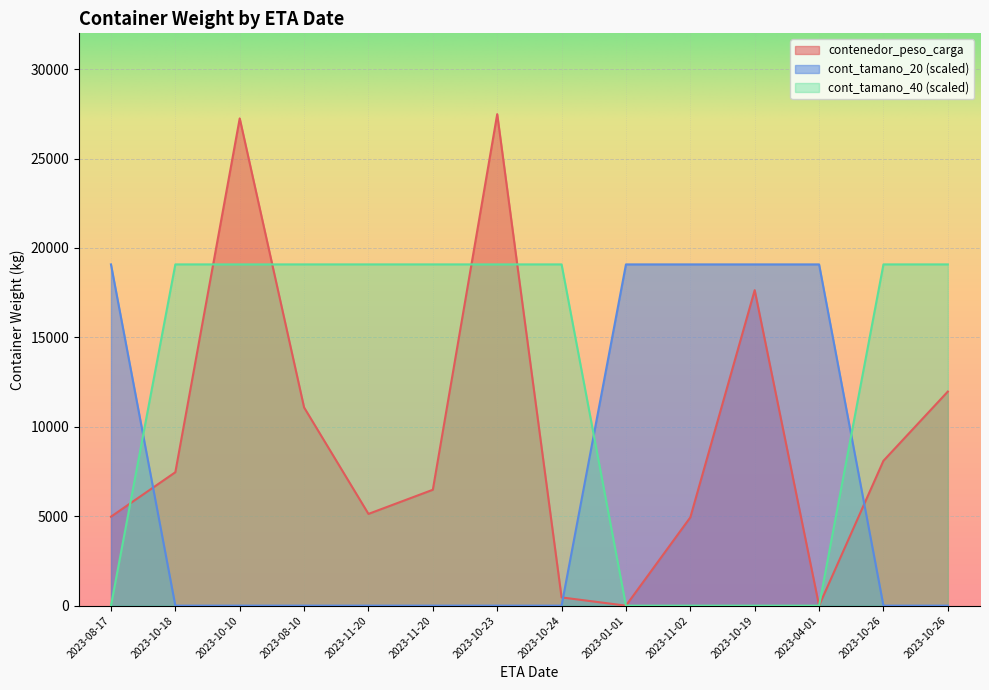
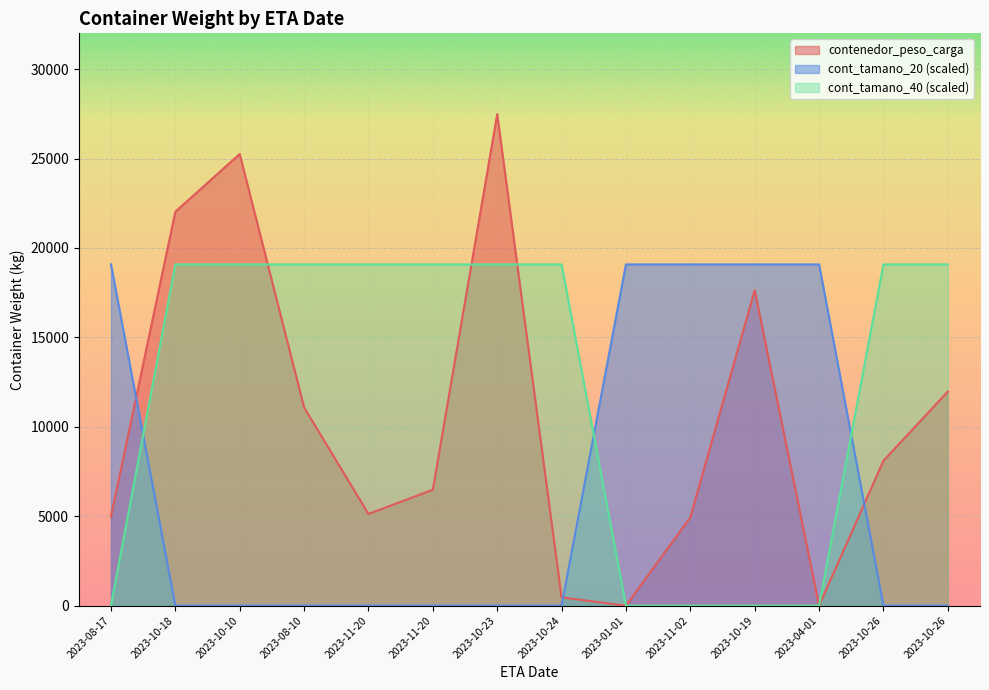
contenedor_peso_carga, 2023-10-18: 7500 -> 22000
contenedor_peso_carga, 2023-10-10: 27200 -> 25300
